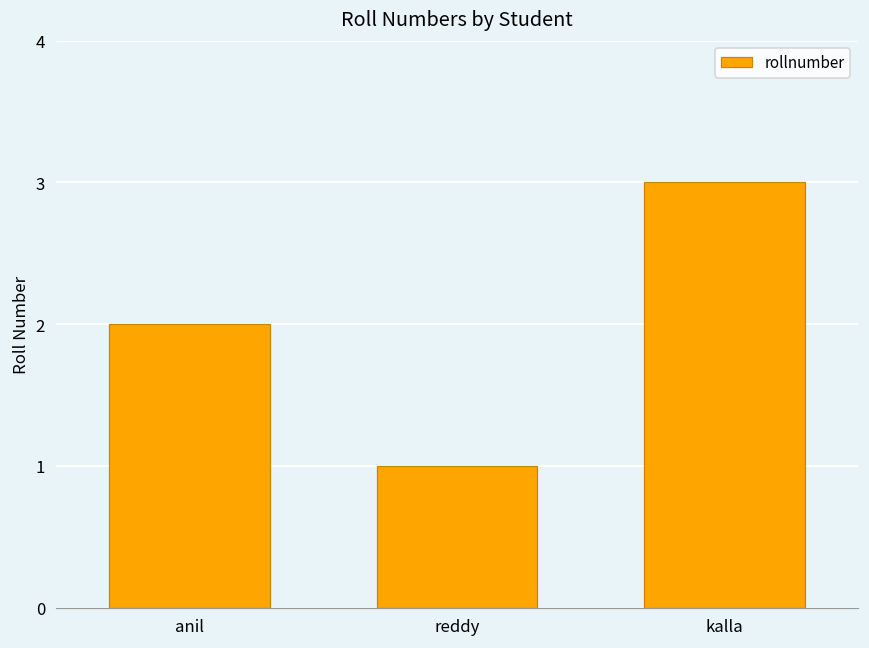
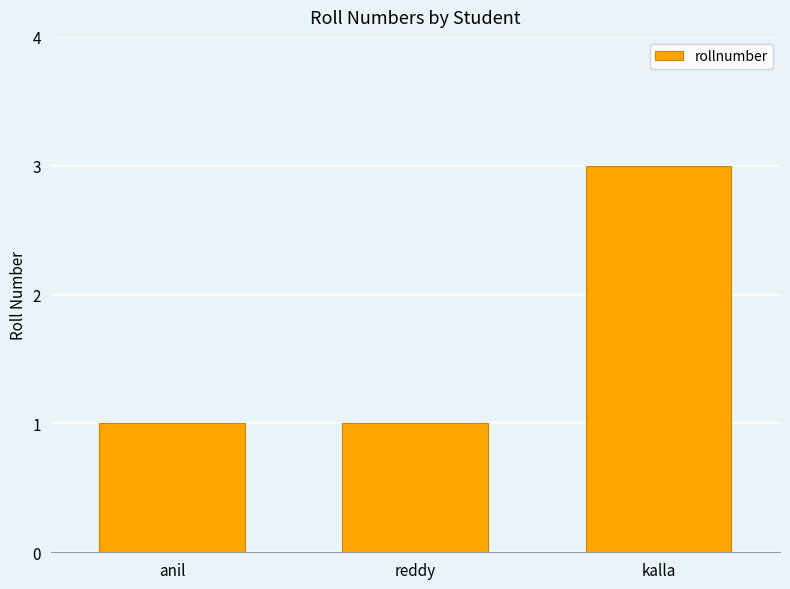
anil: 2 -> 1
